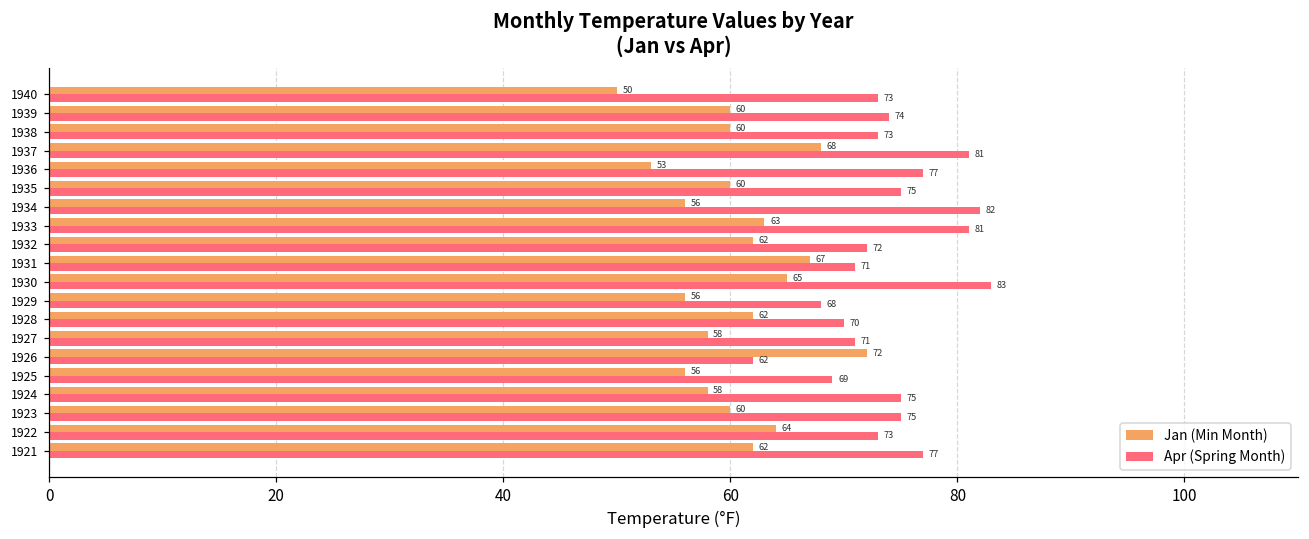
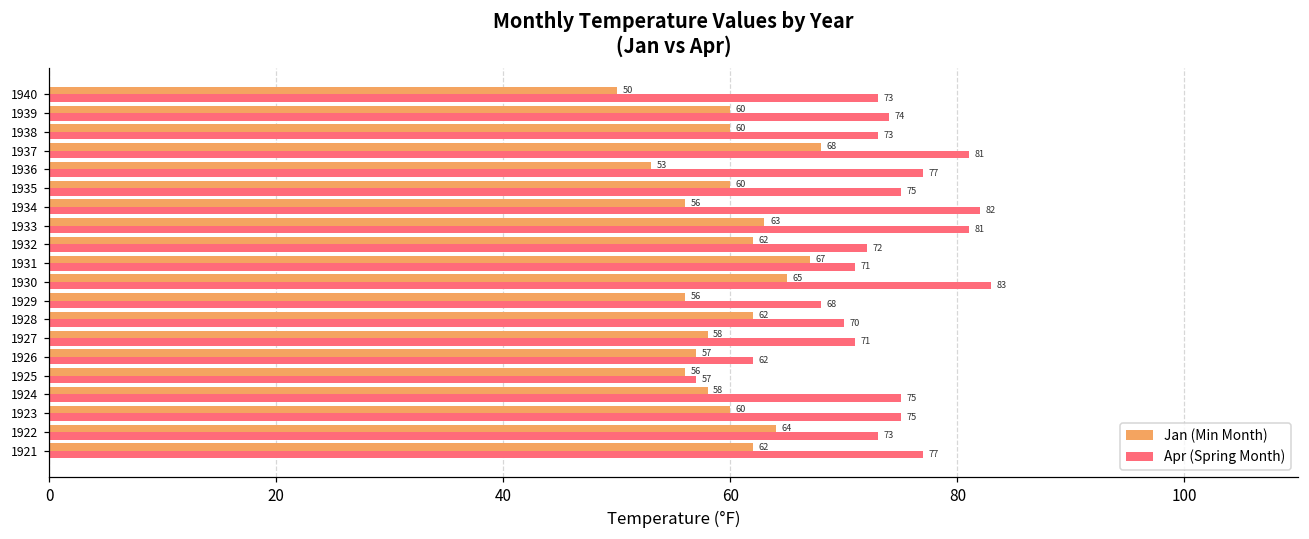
Jan (Min Month), 1926: 72 -> 57
Apr (Spring Month), 1925: 69 -> 57
